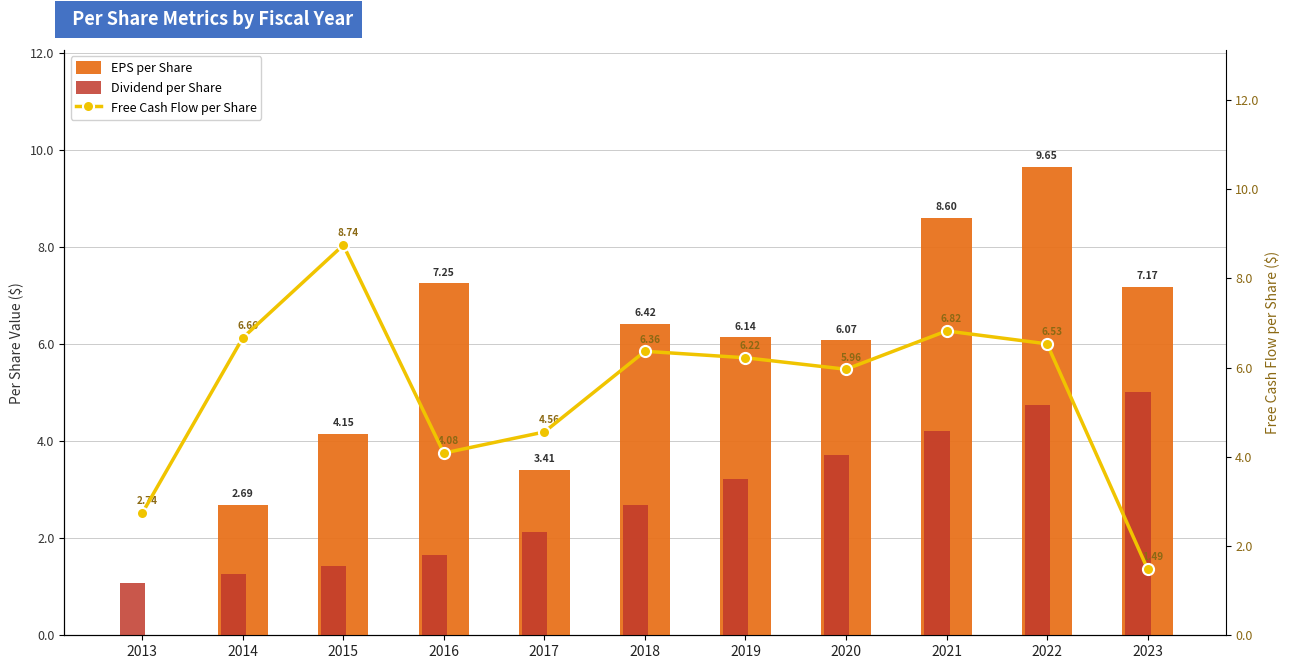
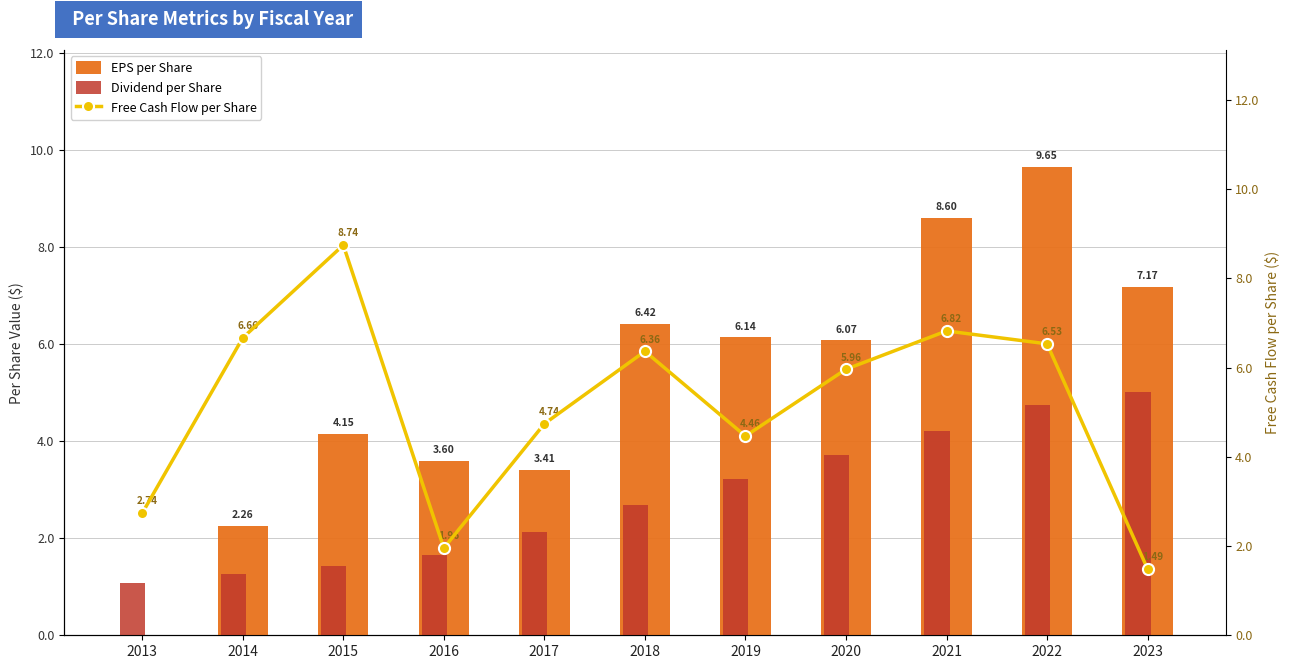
EPS per Share, 2014: 2.69 -> 2.26
EPS per Share, 2016: 7.25 -> 3.60
Free Cash Flow per Share, 2016: 4.08 -> 1.96
Free Cash Flow per Share, 2017: 4.56 -> 4.74
Free Cash Flow per Share, 2019: 6.22 -> 4.46
